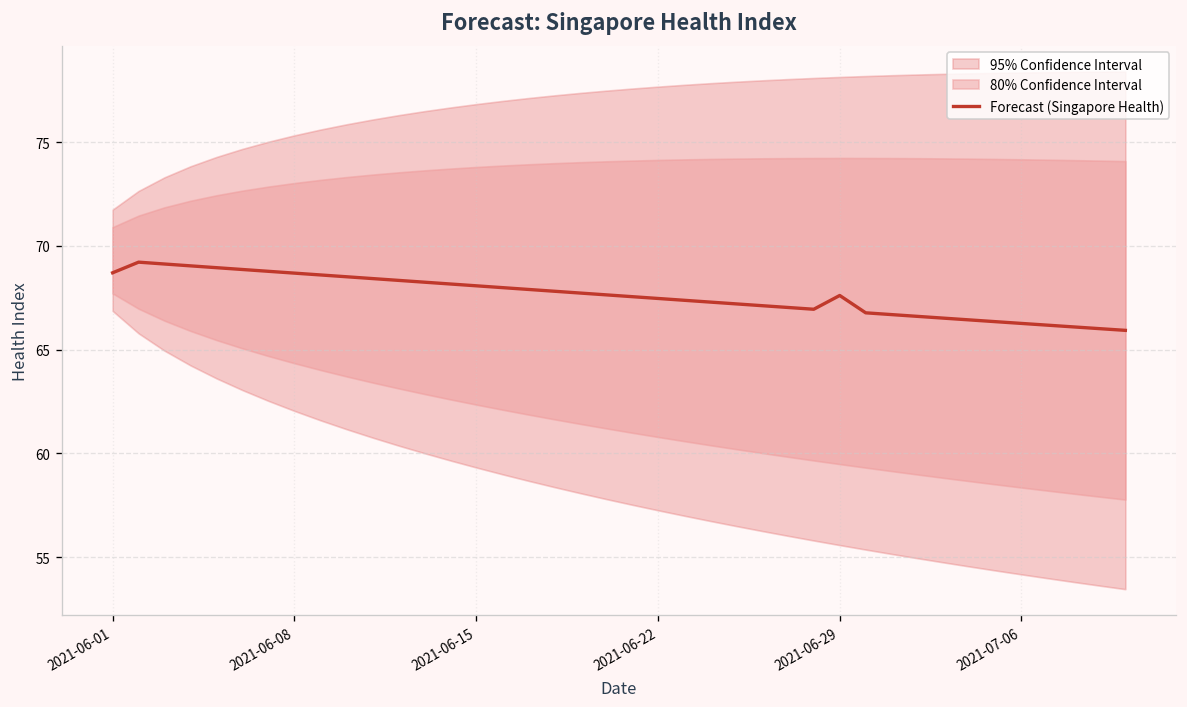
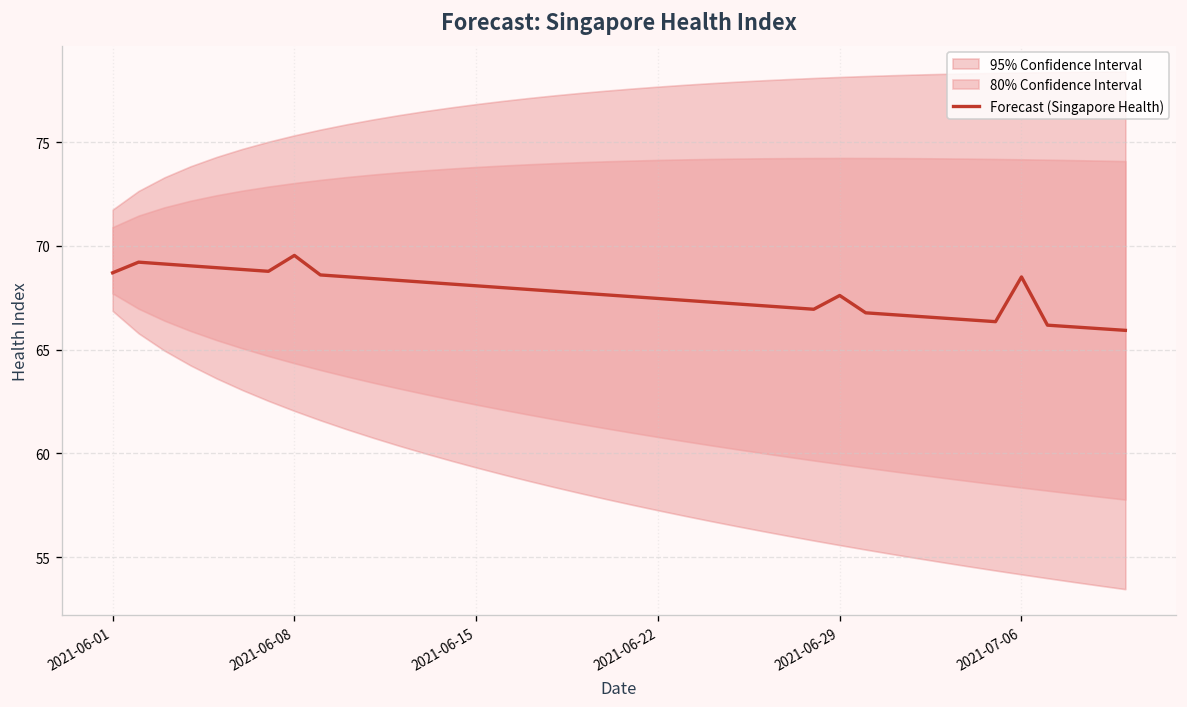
Forecast (Singapore Health), 2021-06-08: 68.7 -> 69.5
Forecast (Singapore Health), 2021-07-06: 66.3 -> 68.5
